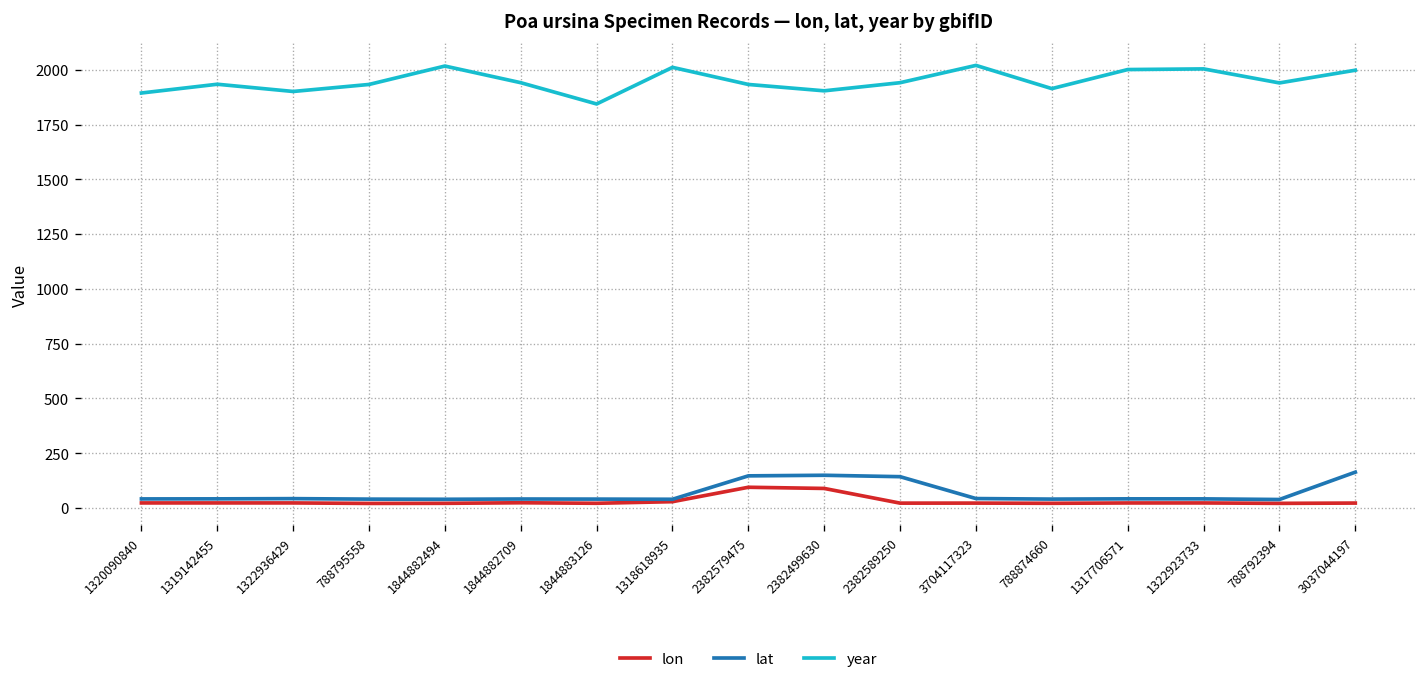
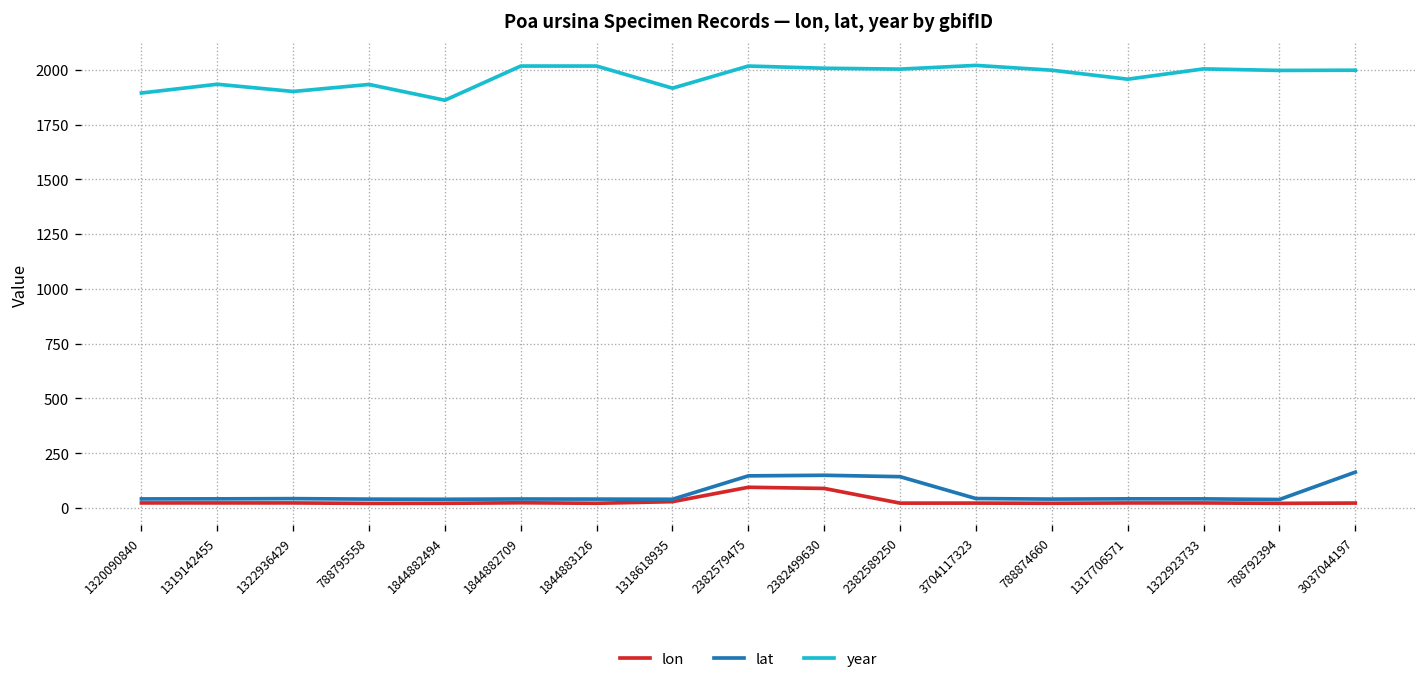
year, 1844882494: 2020 -> 1860
year, 1844882709: 1940 -> 2020
year, 1844883126: 1840 -> 2020
year, 1318618935: 2010 -> 1920
year, 2382579475: 1930 -> 2020
year, 2382499630: 1900 -> 2010
year, 2382589250: 1940 -> 2000
year, 788874660: 1910 -> 2000
year, 1317706571: 2000 -> 1960
year, 788792394: 1940 -> 2000
